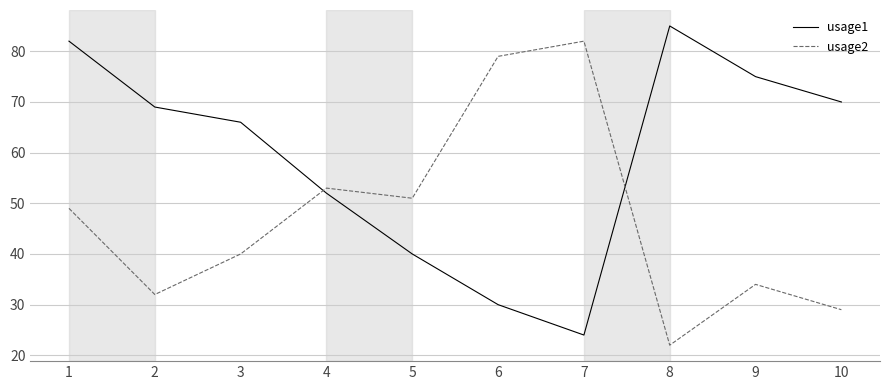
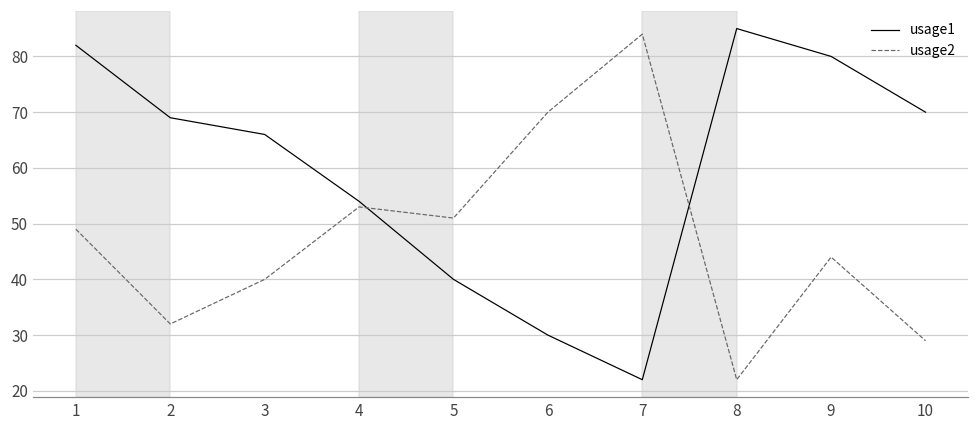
usage1, 4: 52 -> 54
usage2, 6: 79 -> 70
usage1, 7: 24 -> 22
usage2, 7: 82 -> 84
usage1, 9: 75 -> 80
usage2, 9: 34 -> 44
